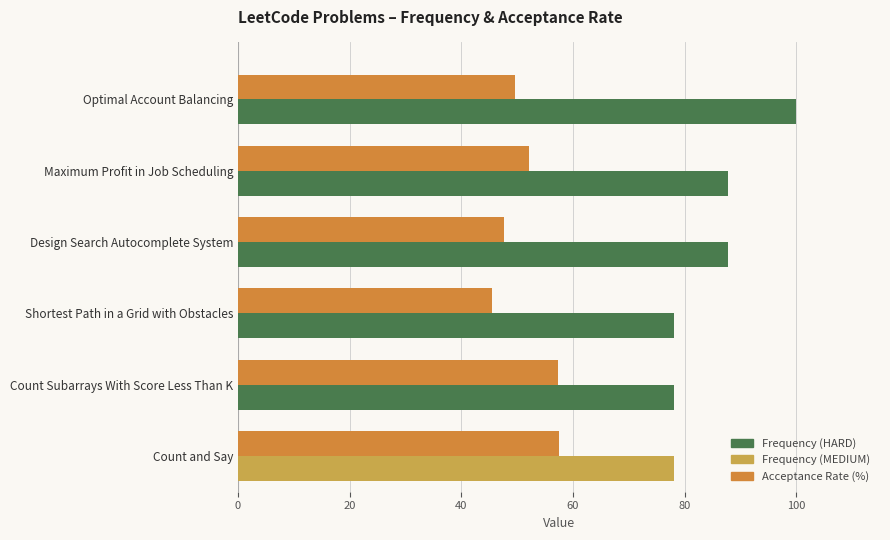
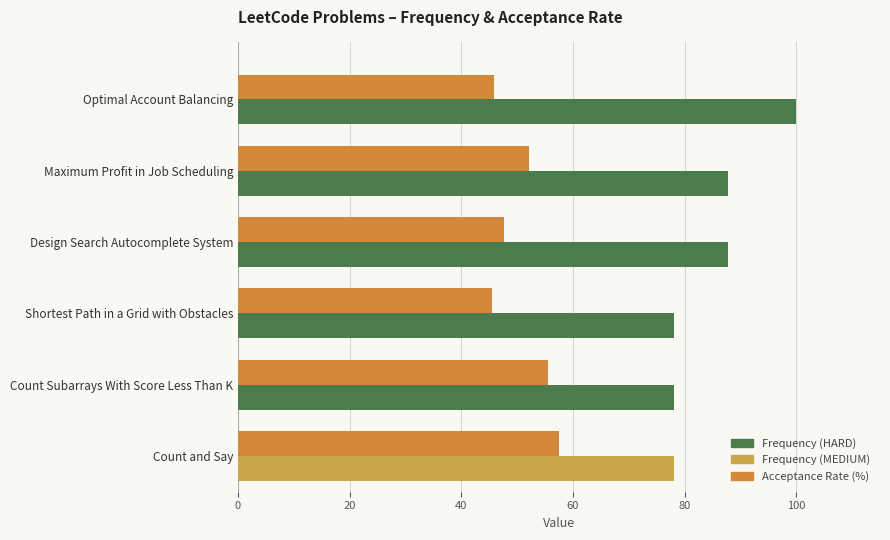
Acceptance Rate (%), Optimal Account Balancing: 50 -> 46
Acceptance Rate (%), Count Subarrays With Score Less Than K: 57 -> 56
